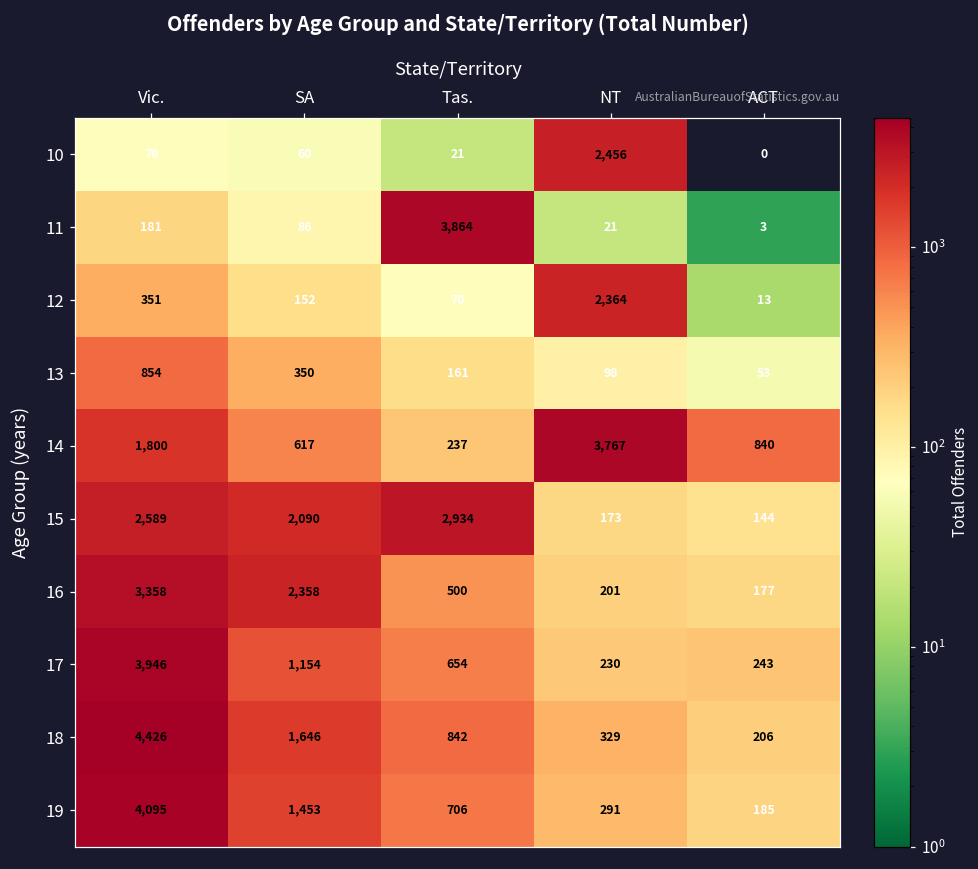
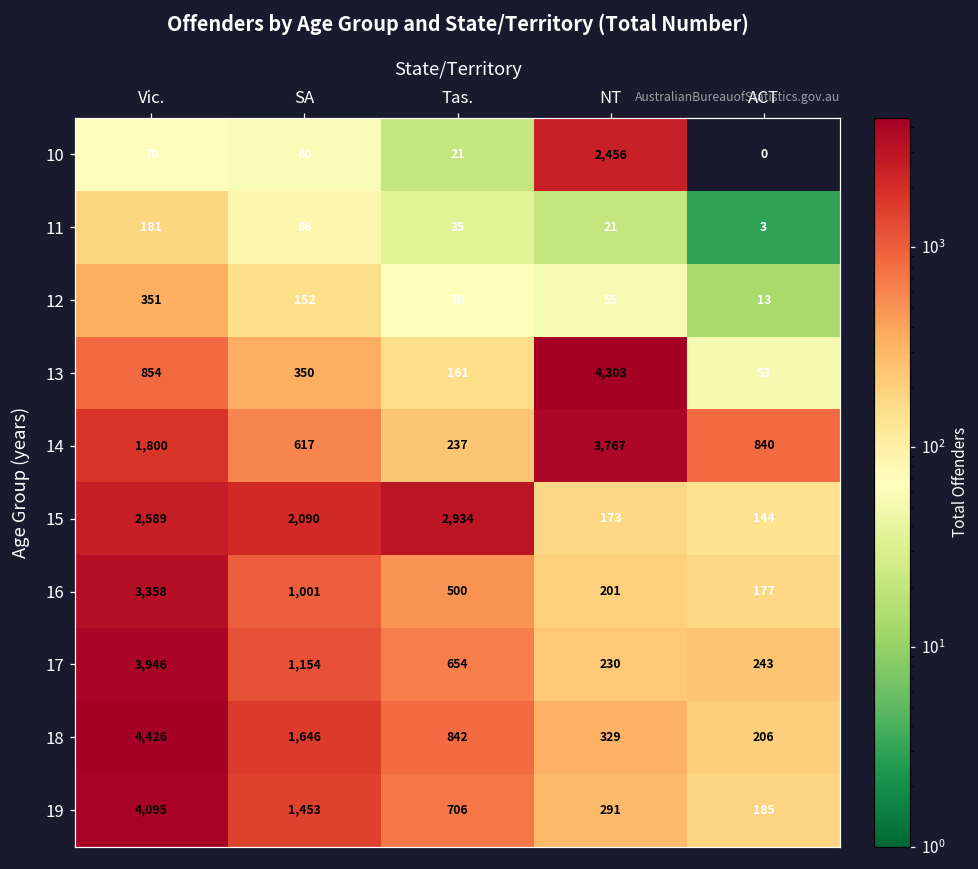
11, Tas.: 3,864 -> 35
12, NT: 2,364 -> 55
13, NT: 98 -> 4,303
16, SA: 2,358 -> 1,001
